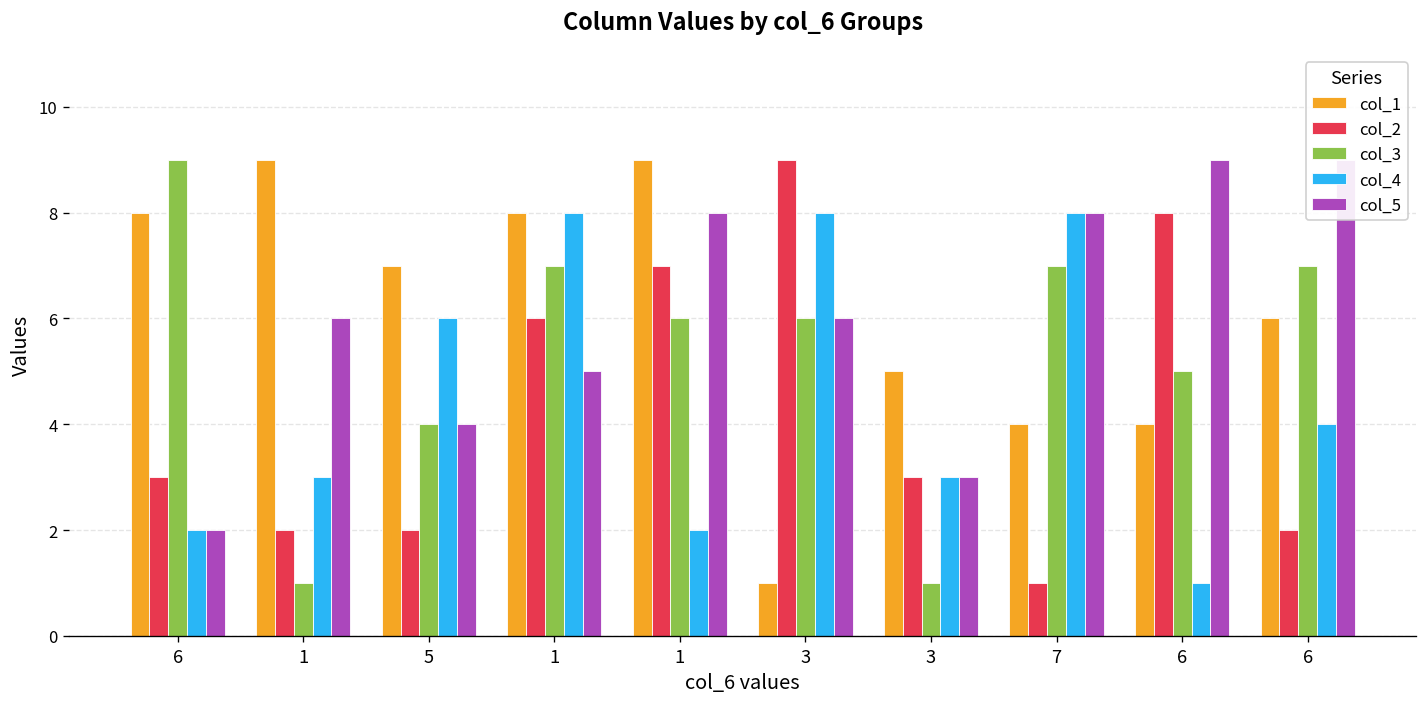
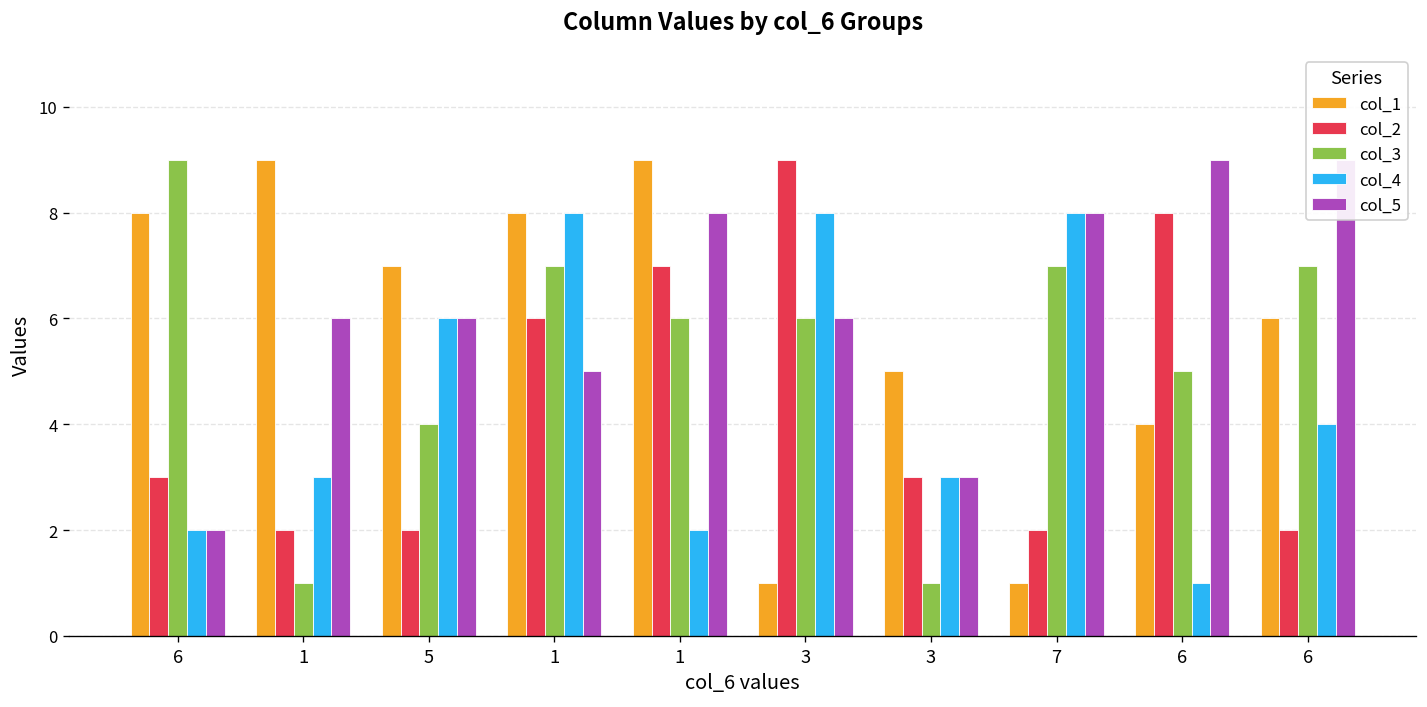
col_5, 5: 4 -> 6
col_1, 7: 4 -> 1
col_2, 7: 1 -> 2
